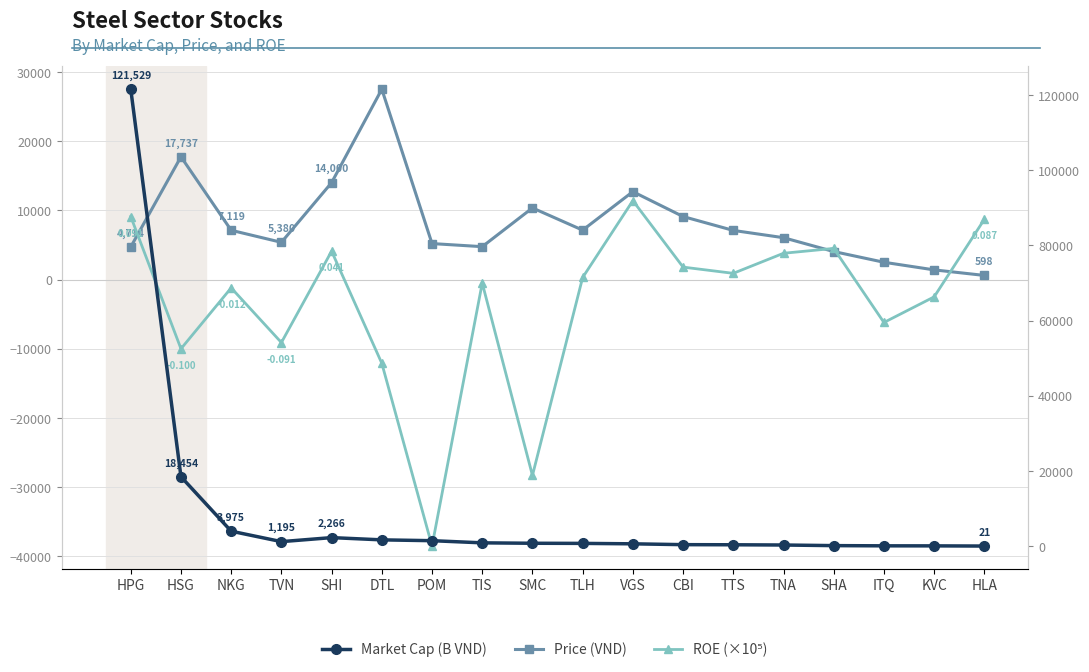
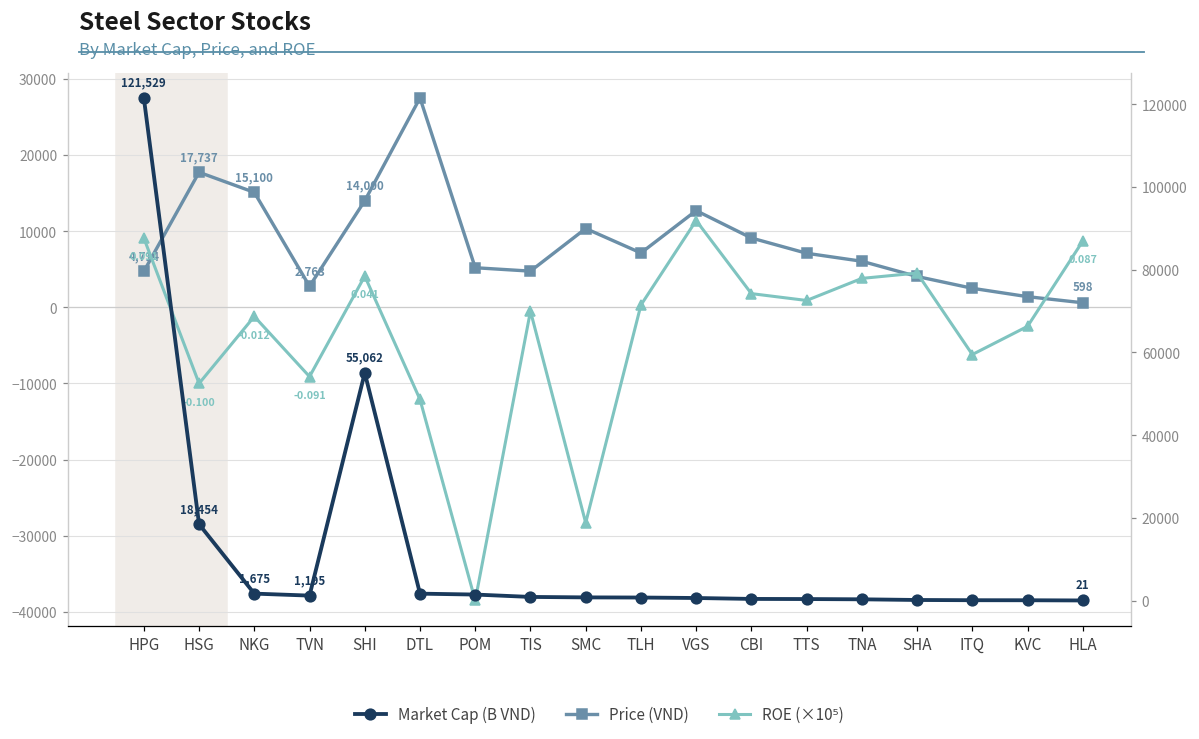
Price (VND), NKG: 7,119 -> 15,100
Price (VND), TVN: 5,380 -> 2,763
Market Cap (B VND), NKG: 3,975 -> 1,675
Market Cap (B VND), SHI: 2,266 -> 55,062
